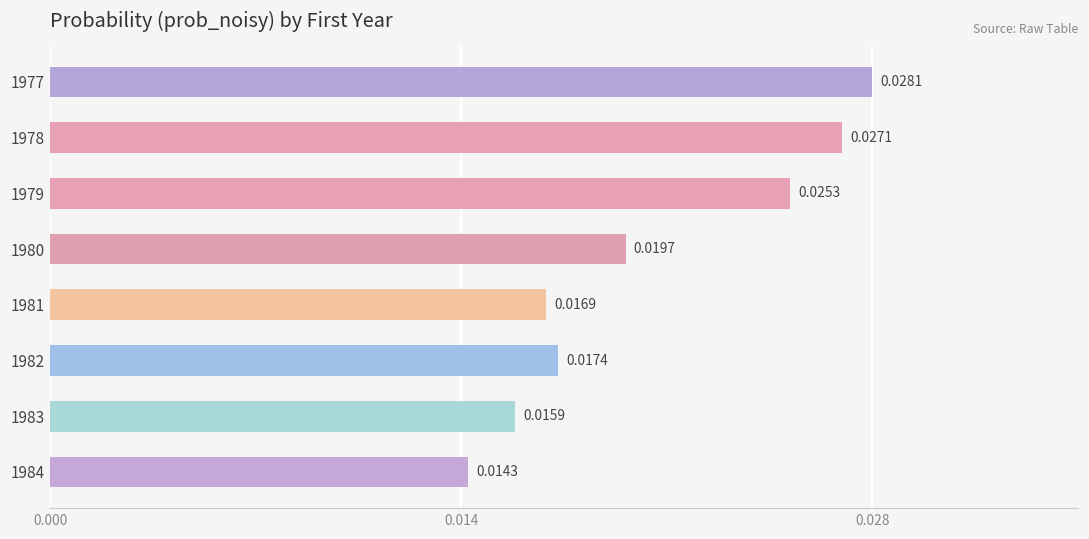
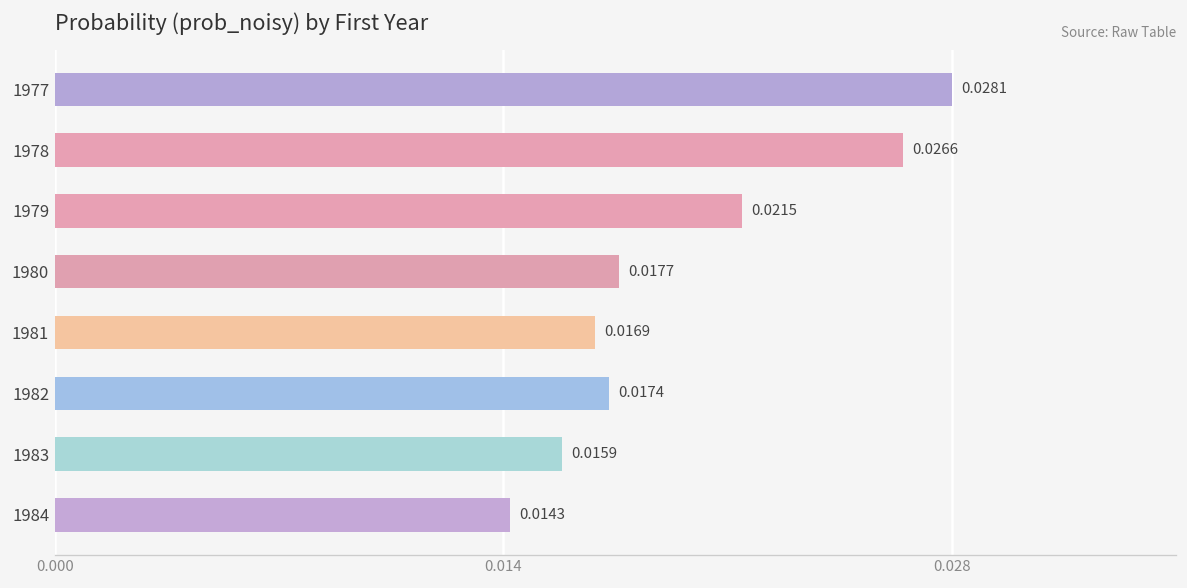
1978: 0.0271 -> 0.0266
1979: 0.0253 -> 0.0215
1980: 0.0197 -> 0.0177
